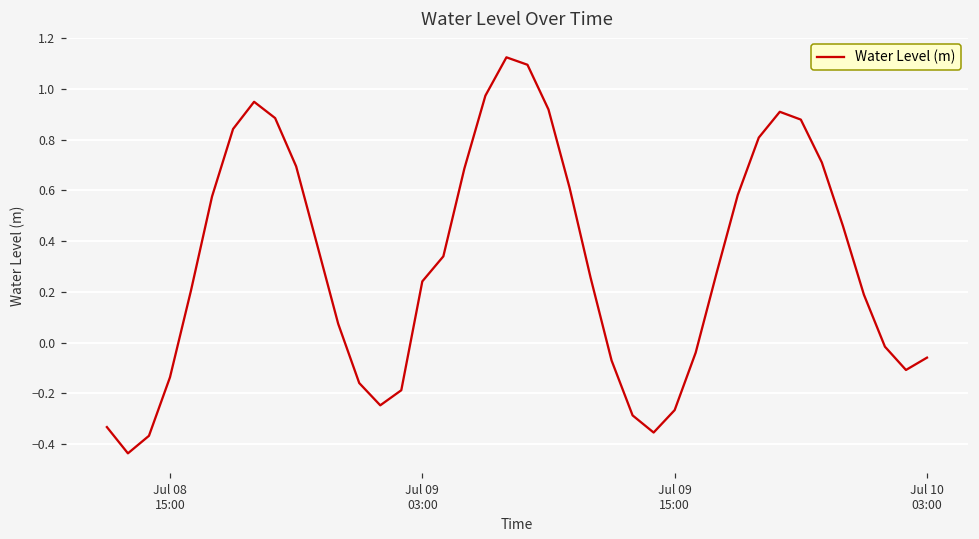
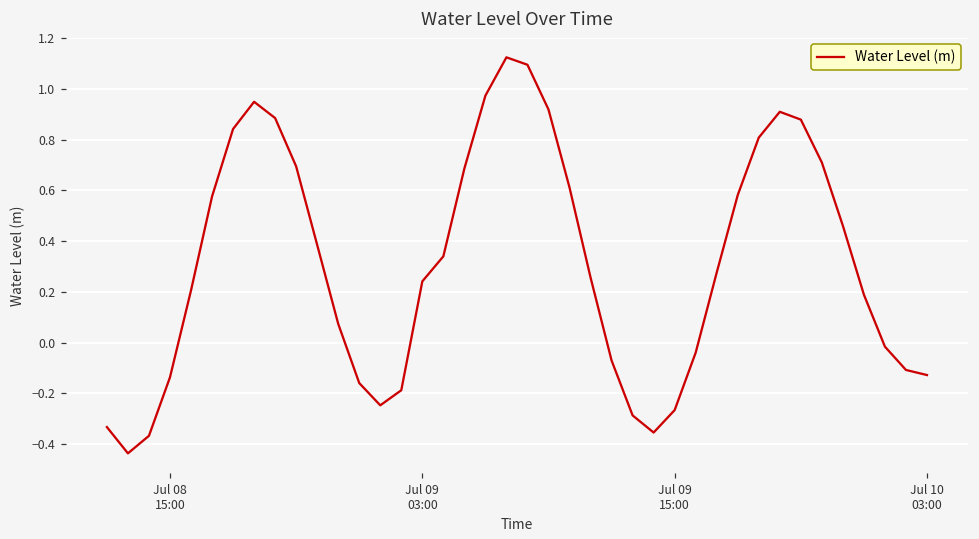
Jul 10 03:00: -0.06 -> -0.13
